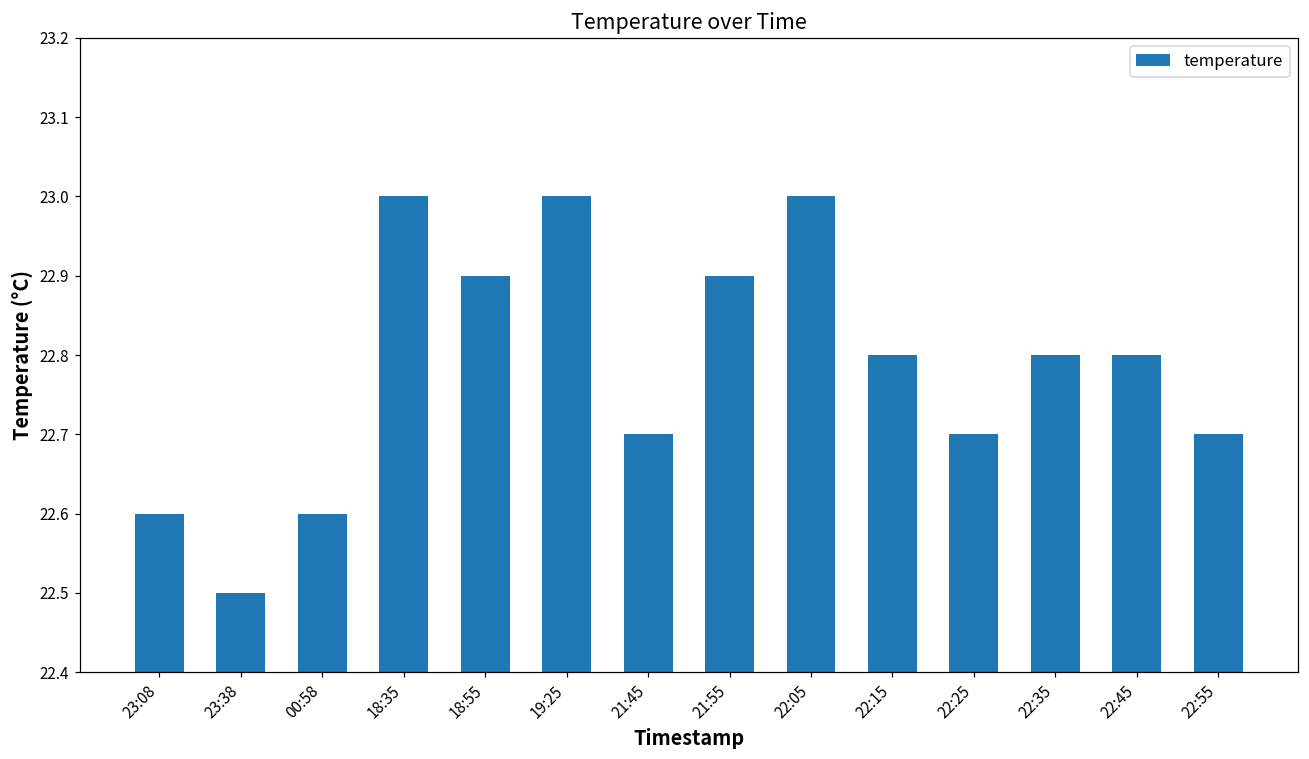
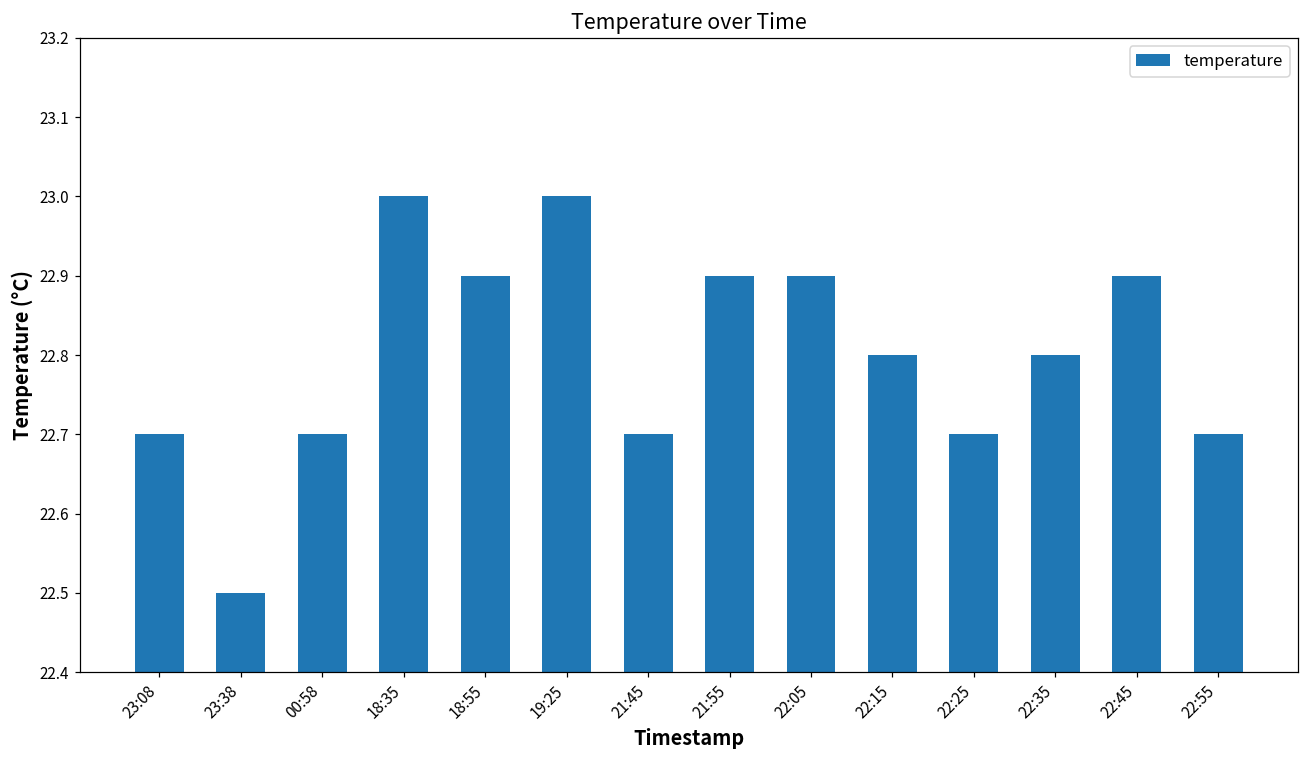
23:08: 22.6 -> 22.7
00:58: 22.6 -> 22.7
22:05: 23.0 -> 22.9
22:45: 22.8 -> 22.9
